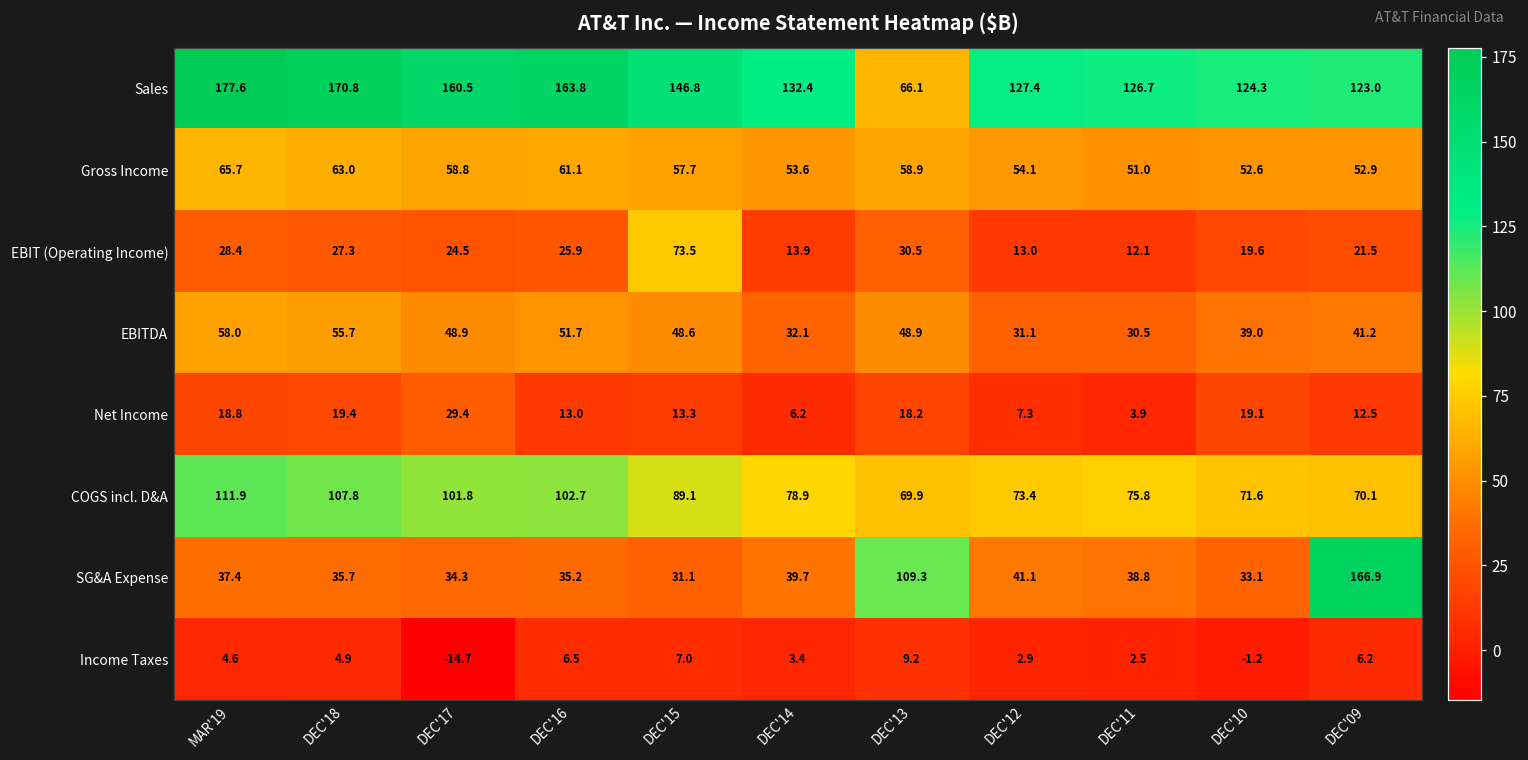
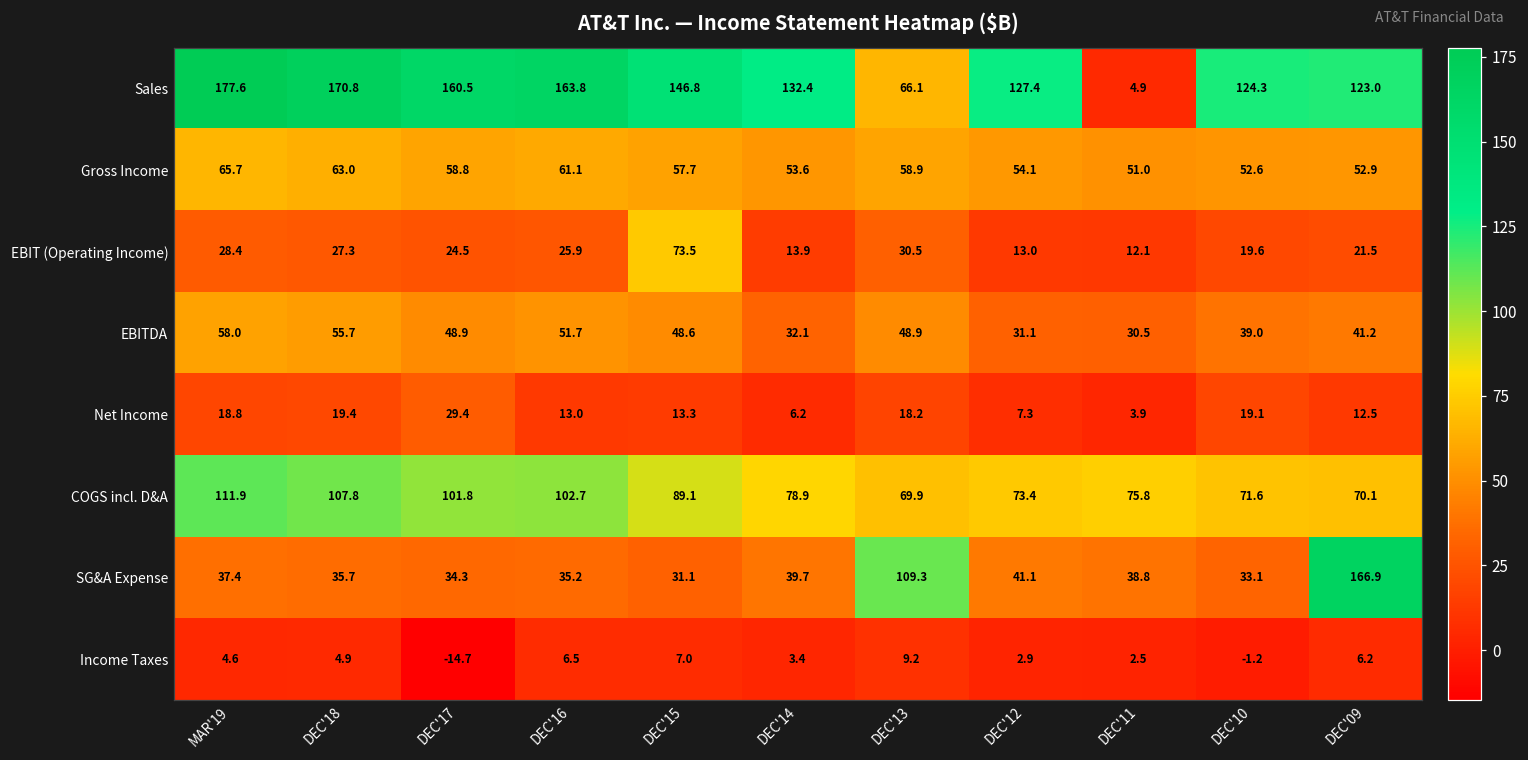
Sales, DEC'11: 126.7 -> 4.9
